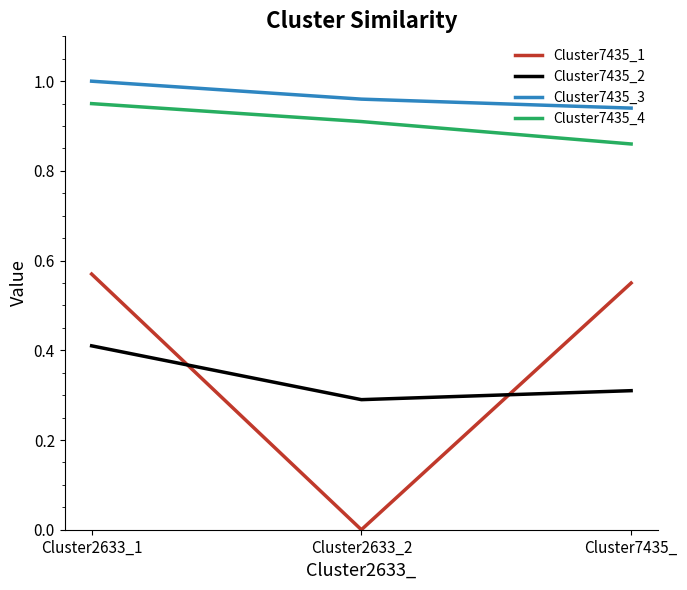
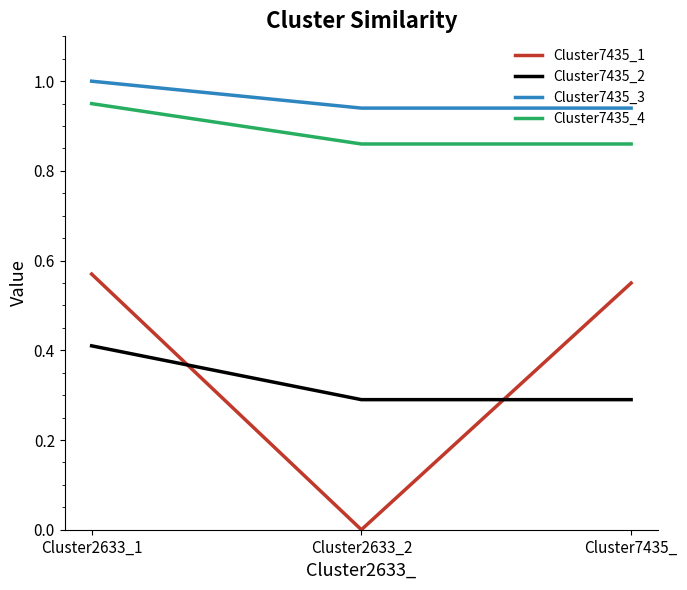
Cluster7435_3, Cluster2633_2: 0.96 -> 0.94
Cluster7435_4, Cluster2633_2: 0.91 -> 0.86
Cluster7435_2, Cluster7435_: 0.31 -> 0.29
